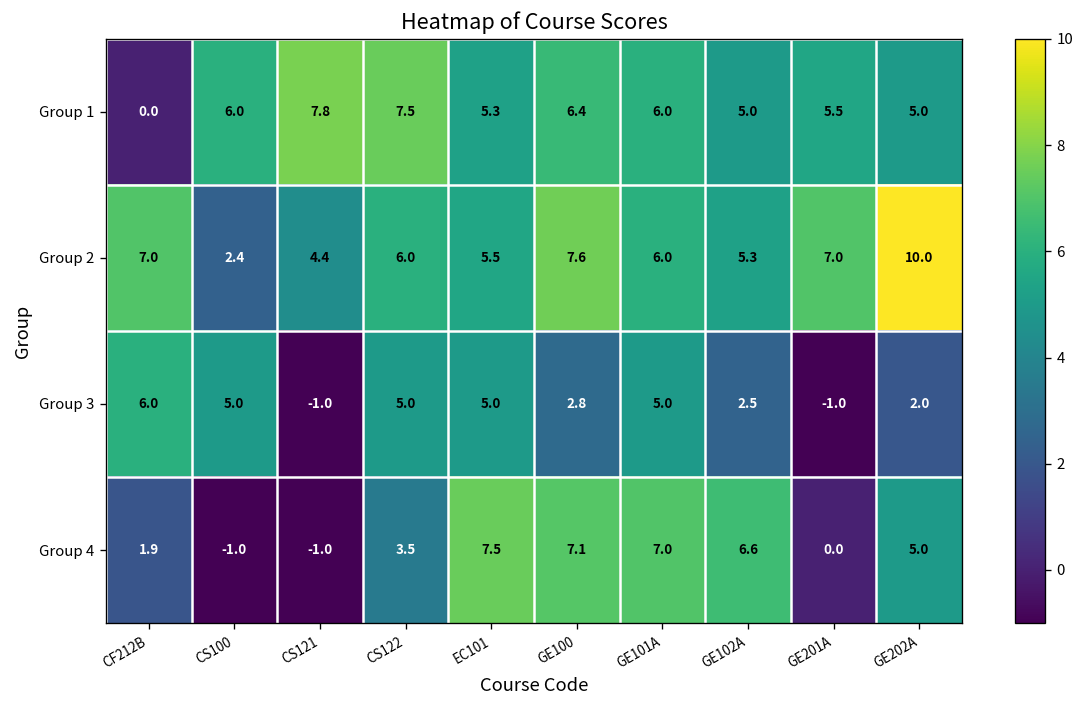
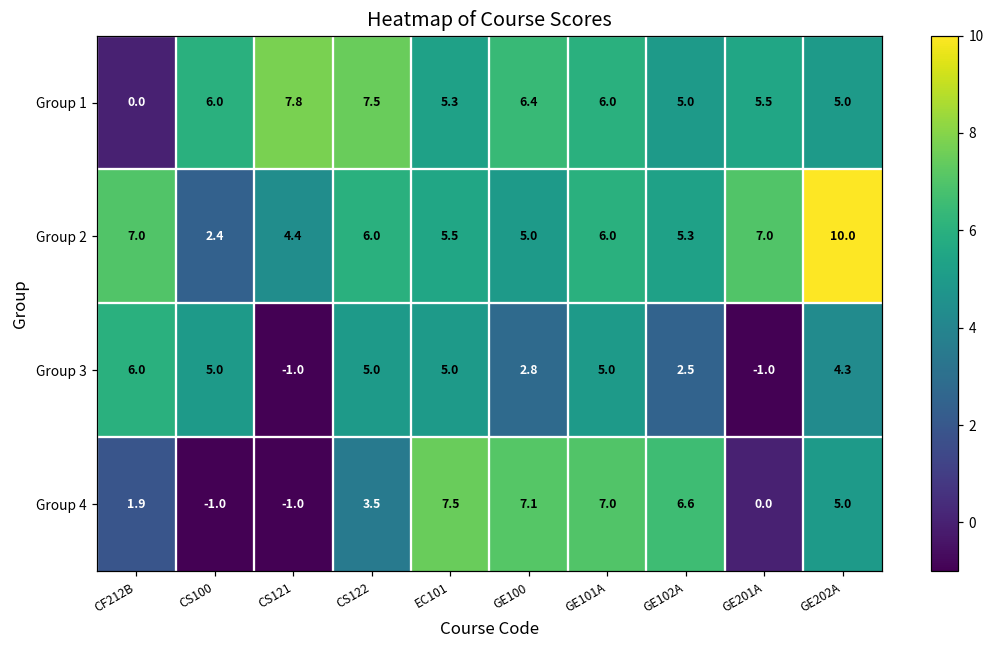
Group 2, GE100: 7.6 -> 5.0
Group 3, GE202A: 2.0 -> 4.3
